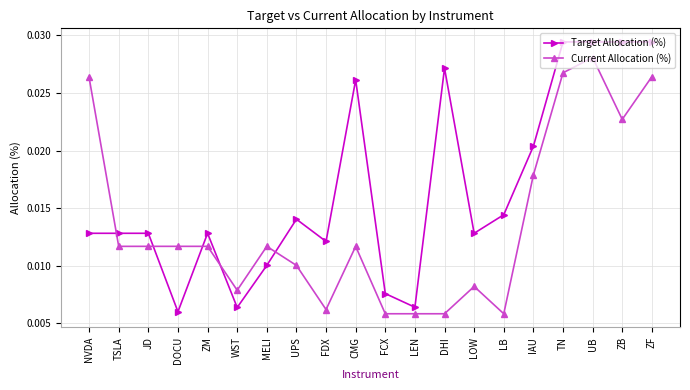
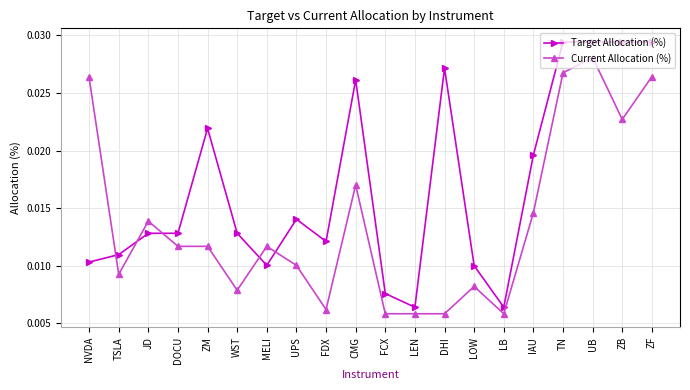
Target Allocation (%), NVDA: 0.0128 -> 0.0103
Target Allocation (%), TSLA: 0.0128 -> 0.0110
Current Allocation (%), TSLA: 0.0117 -> 0.0093
Current Allocation (%), JD: 0.0117 -> 0.0139
Target Allocation (%), DOCU: 0.0060 -> 0.0128
Target Allocation (%), ZM: 0.0128 -> 0.0219
Target Allocation (%), WST: 0.0064 -> 0.0128
Current Allocation (%), CMG: 0.0117 -> 0.0170
Target Allocation (%), LOW: 0.0128 -> 0.0100
Target Allocation (%), LB: 0.0144 -> 0.0064
Target Allocation (%), IAU: 0.0204 -> 0.0196
Current Allocation (%), IAU: 0.0179 -> 0.0146
